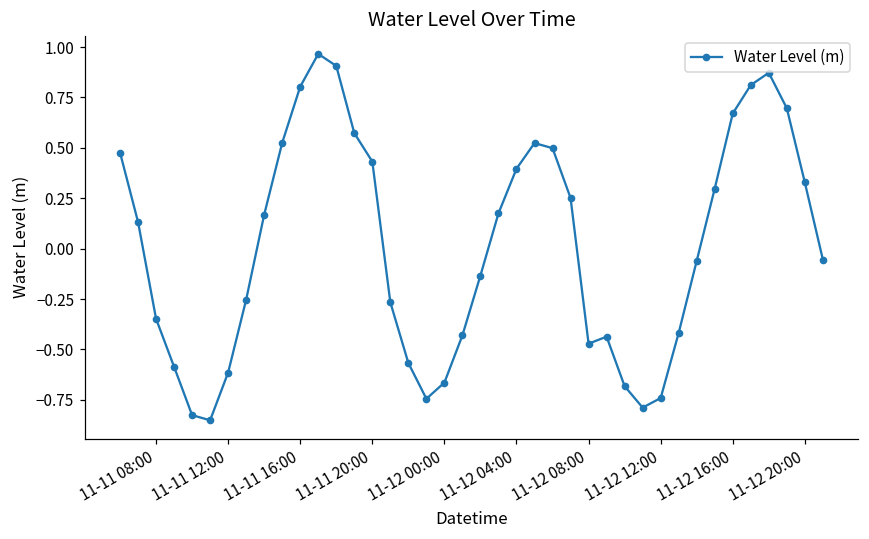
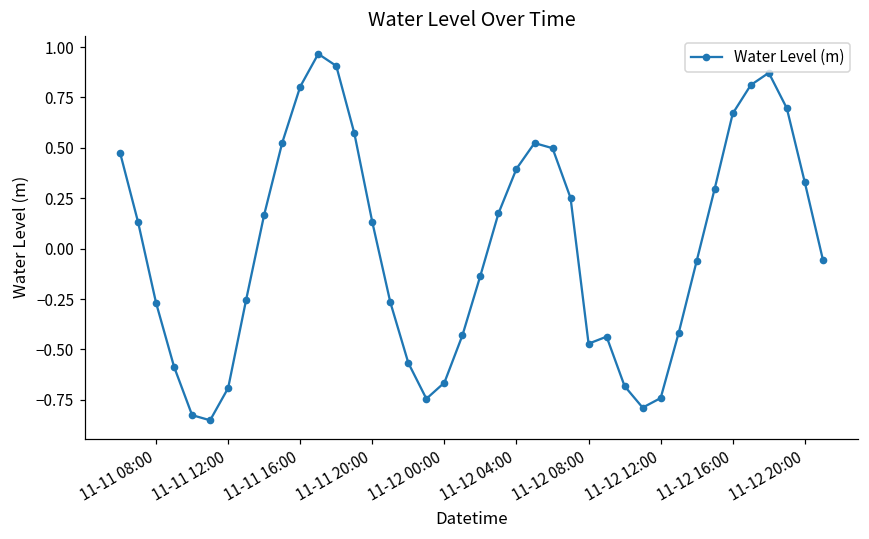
11-11 08:00: -0.35 -> -0.27
11-11 12:00: -0.61 -> -0.69
11-11 20:00: 0.43 -> 0.13
